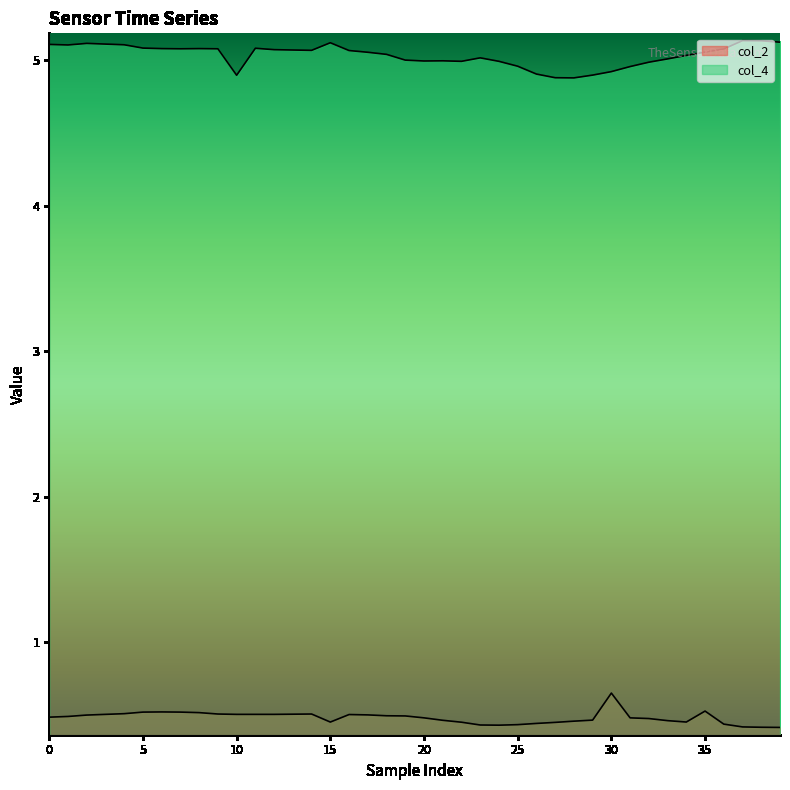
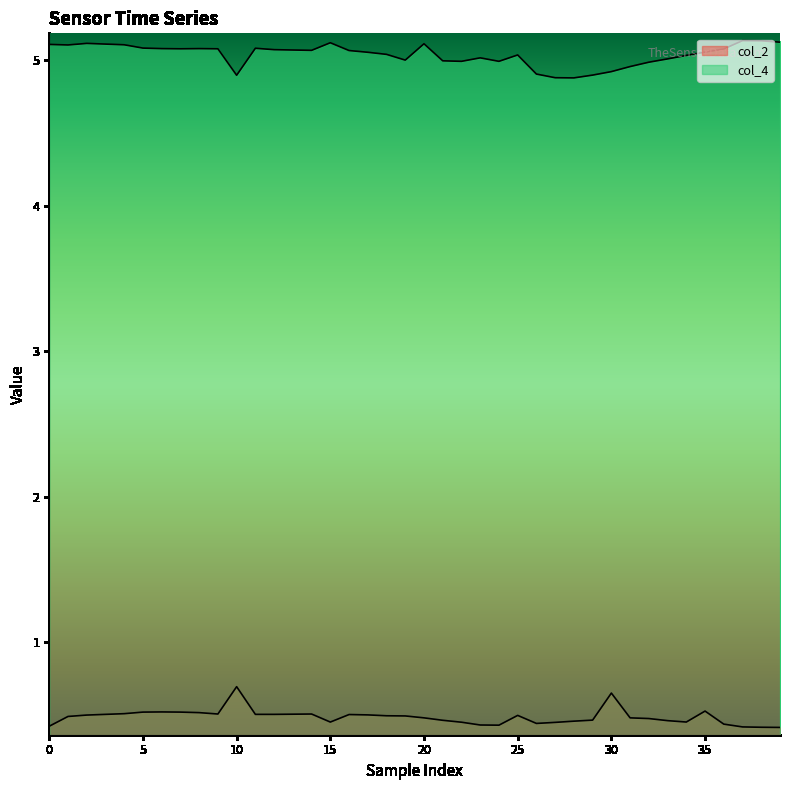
col_2, 0: 0.49 -> 0.42
col_2, 10: 0.51 -> 0.70
col_4, 20: 4.99 -> 5.11
col_2, 25: 0.43 -> 0.50
col_4, 25: 4.96 -> 5.04
